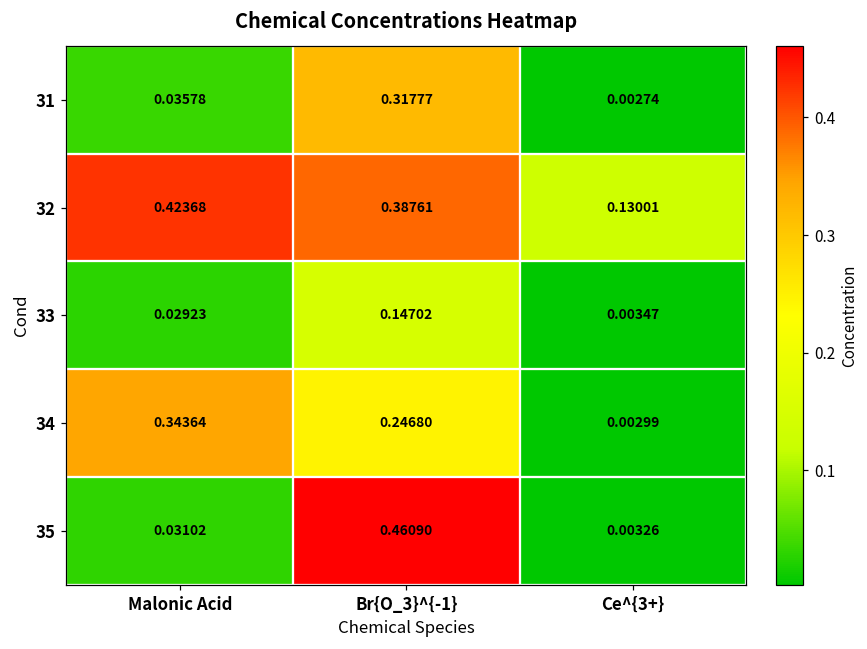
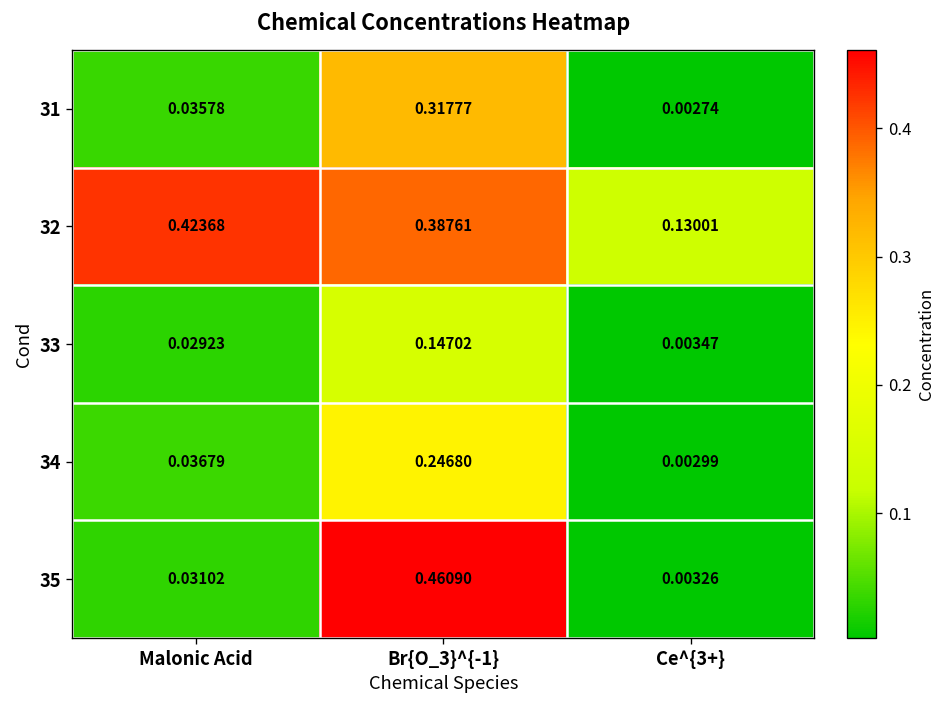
34, Malonic Acid: 0.34364 -> 0.03679
